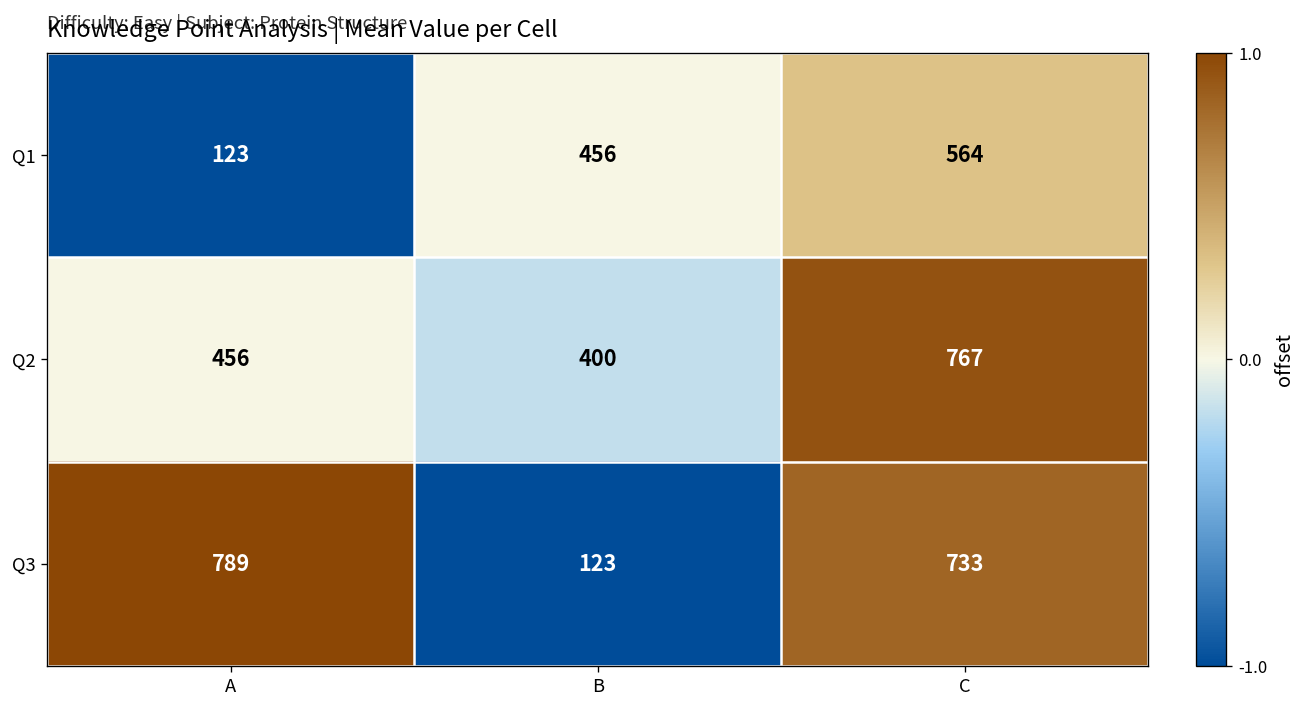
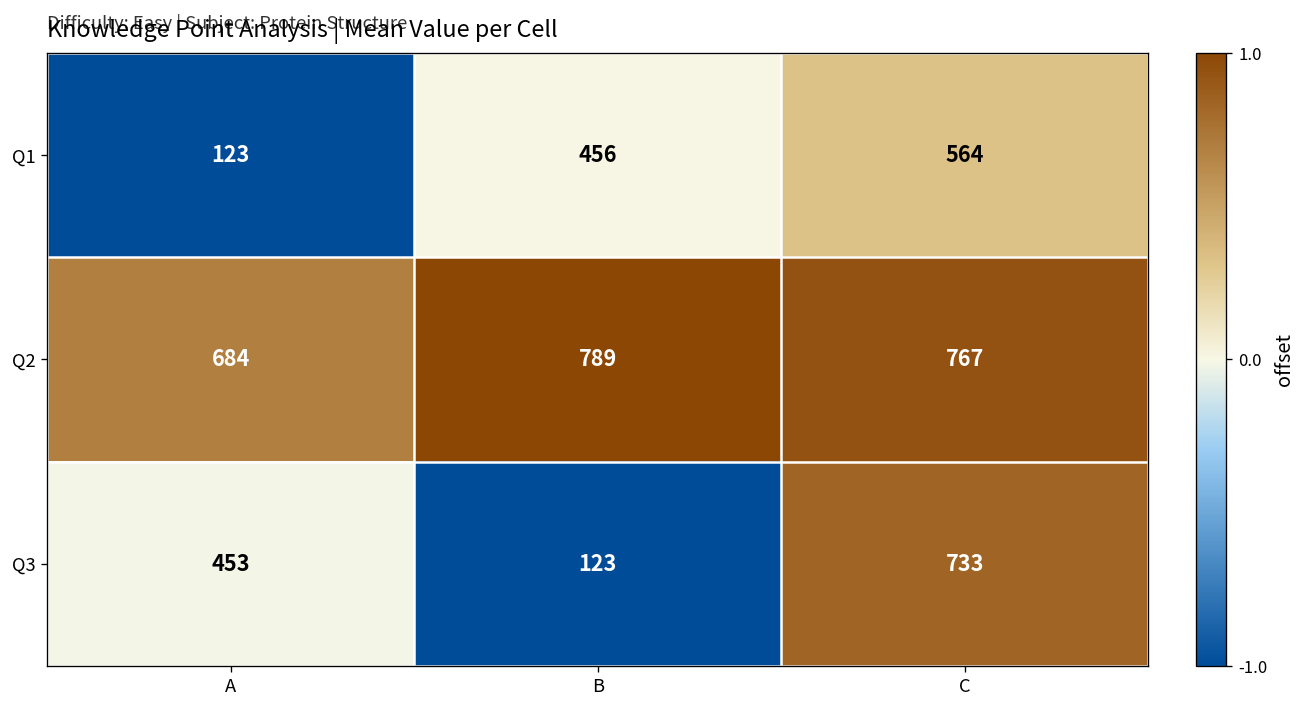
Q2, A: 456 -> 684
Q2, B: 400 -> 789
Q3, A: 789 -> 453
